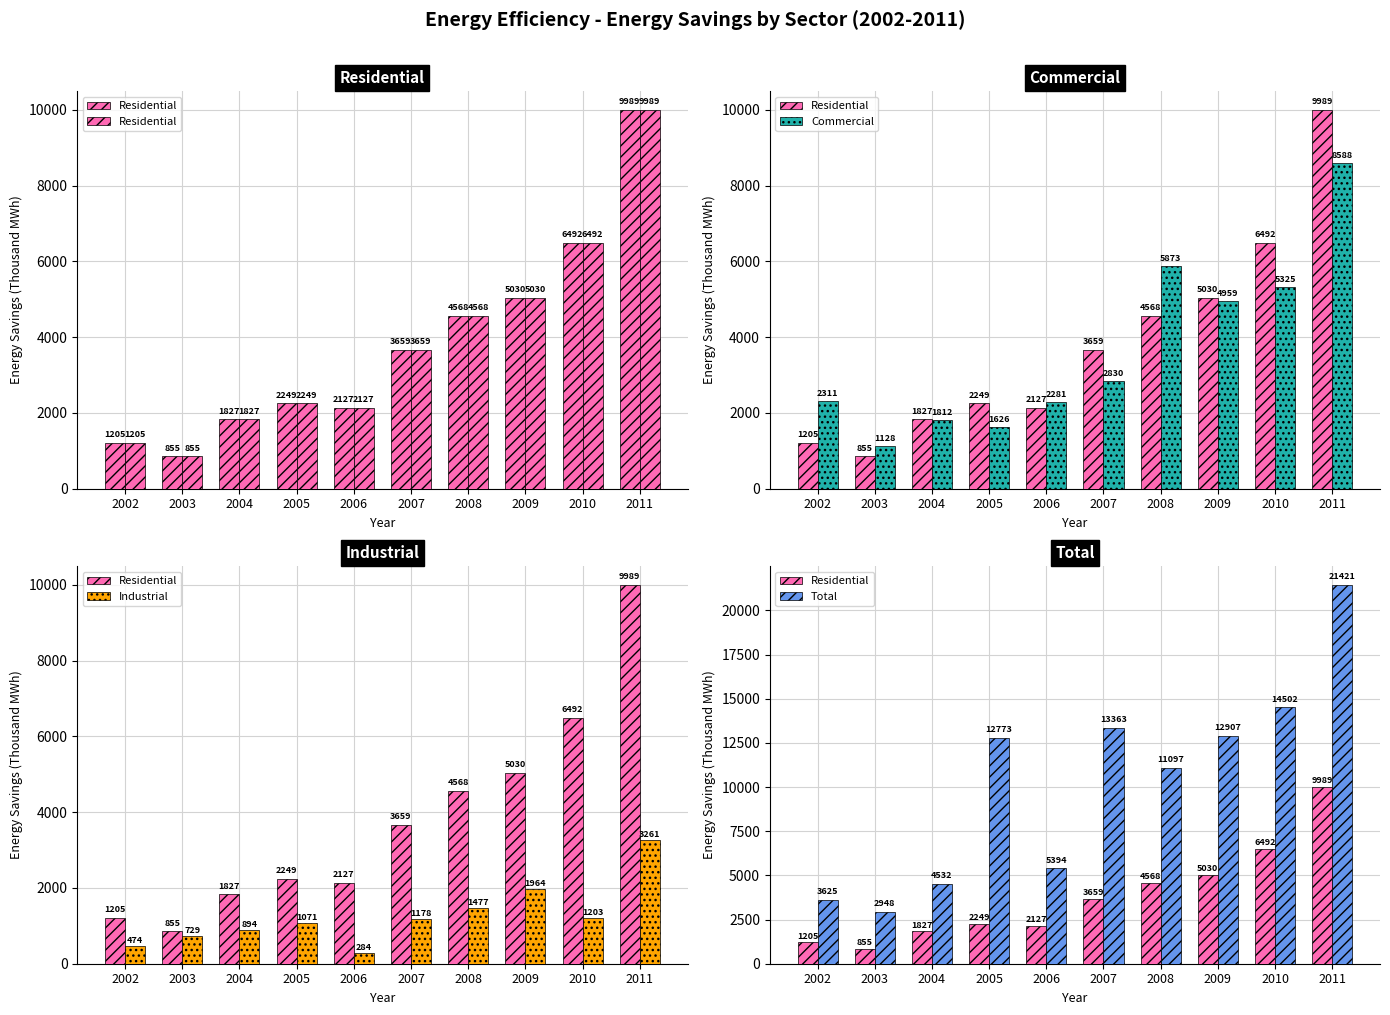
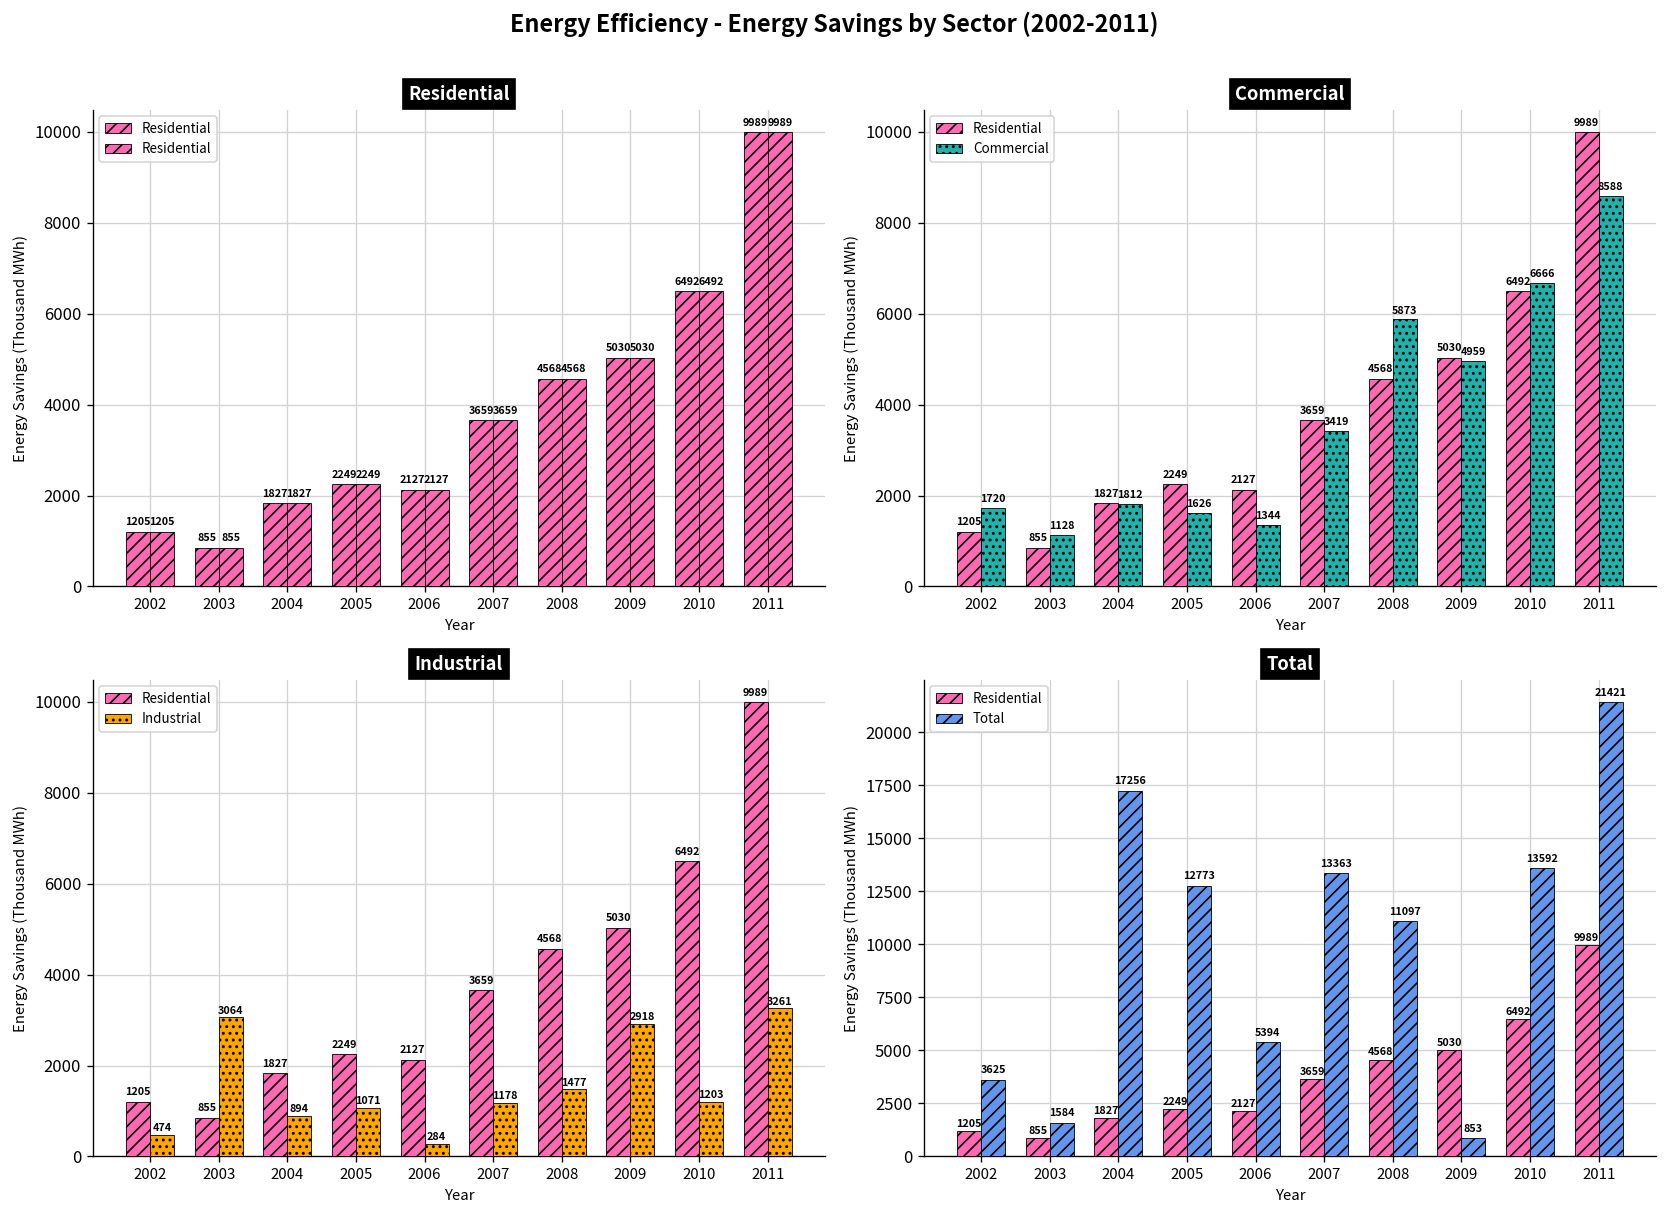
Commercial, Commercial, 2002: 2311 -> 1720
Commercial, Commercial, 2006: 2281 -> 1344
Commercial, Commercial, 2007: 2830 -> 3419
Commercial, Commercial, 2010: 5325 -> 6666
Industrial, Industrial, 2003: 729 -> 3064
Industrial, Industrial, 2009: 1964 -> 2918
Total, Total, 2003: 2948 -> 1584
Total, Total, 2004: 4532 -> 17256
Total, Total, 2009: 12907 -> 853
Total, Total, 2010: 14502 -> 13592
